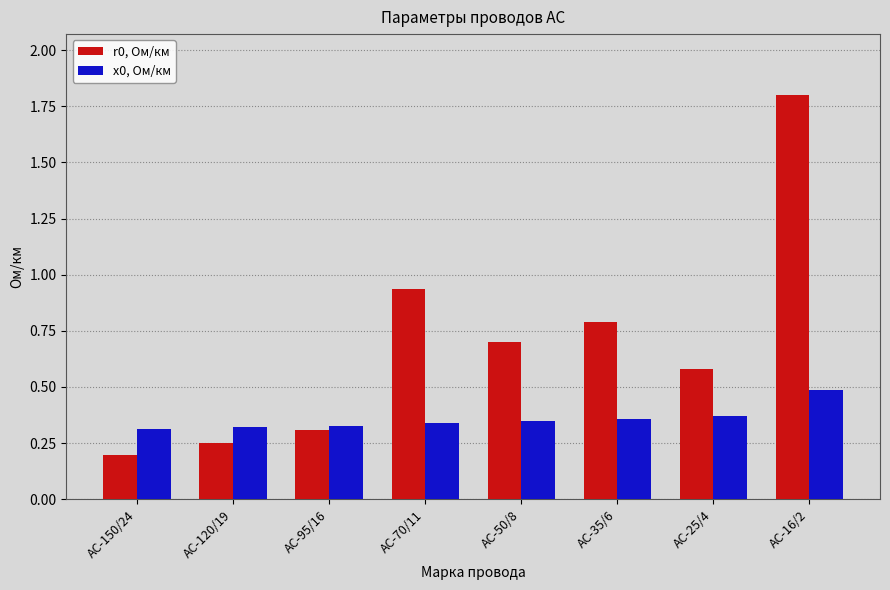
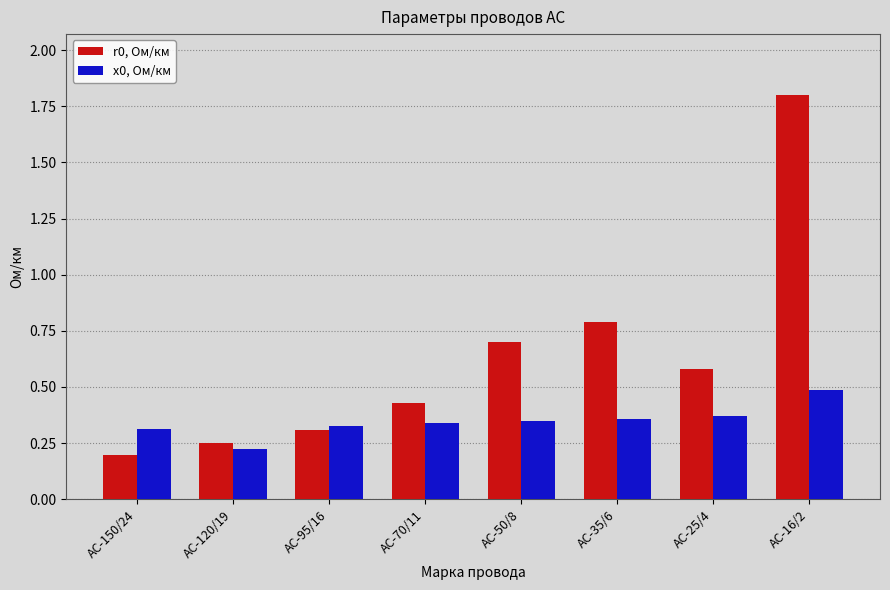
x0, Ом/км, АС-120/19: 0.32 -> 0.22
r0, Ом/км, АС-70/11: 0.94 -> 0.43
